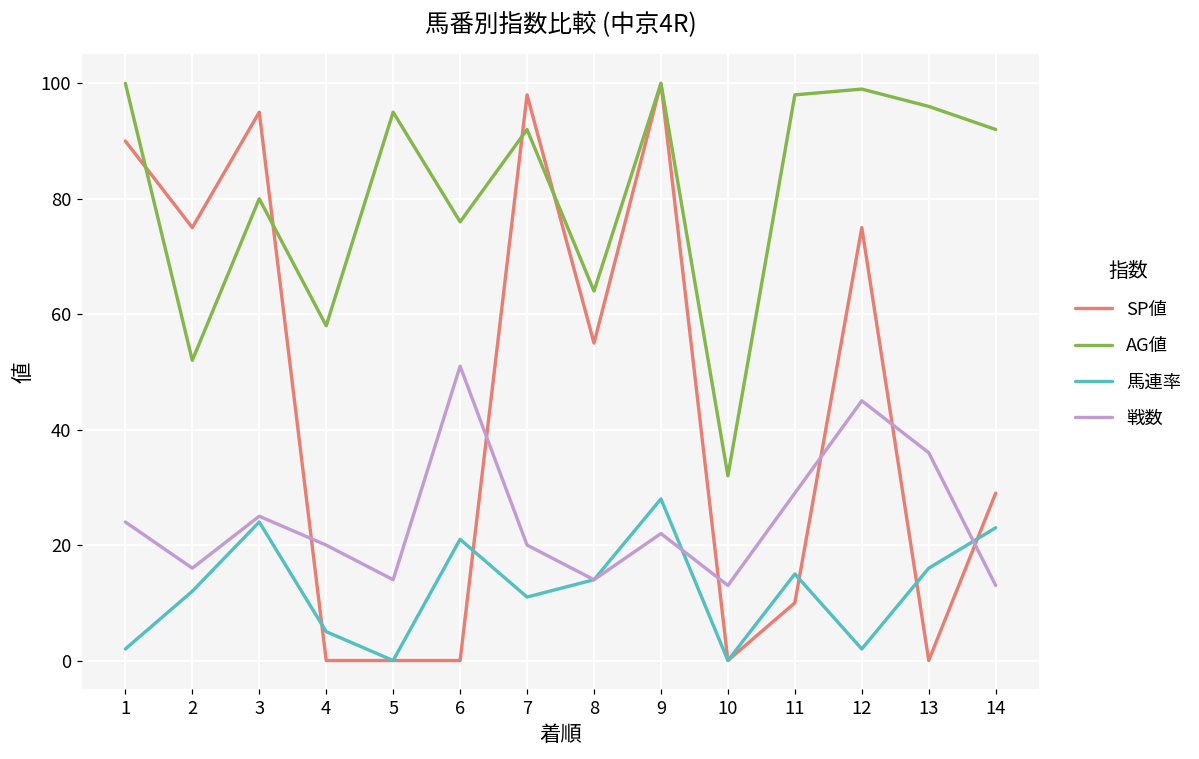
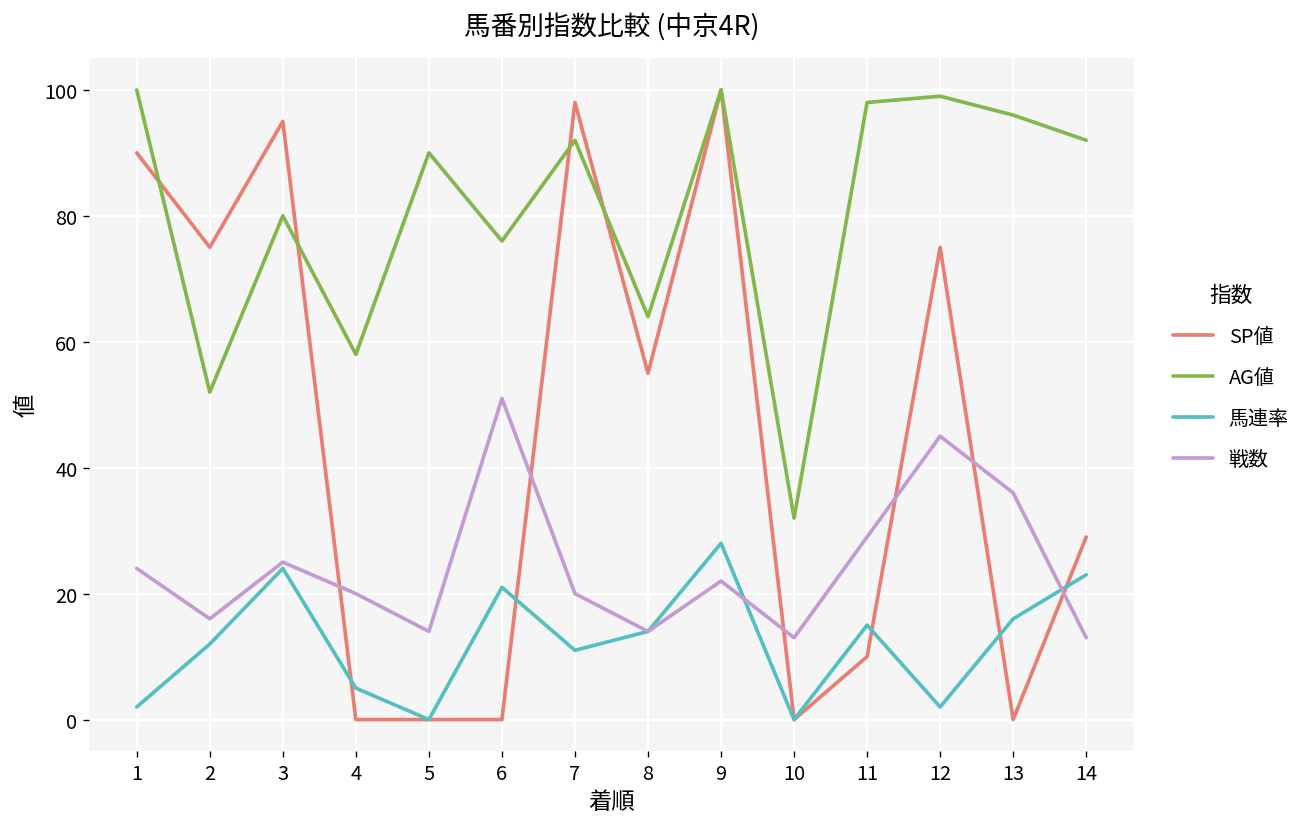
AG値, 5: 95 -> 90
